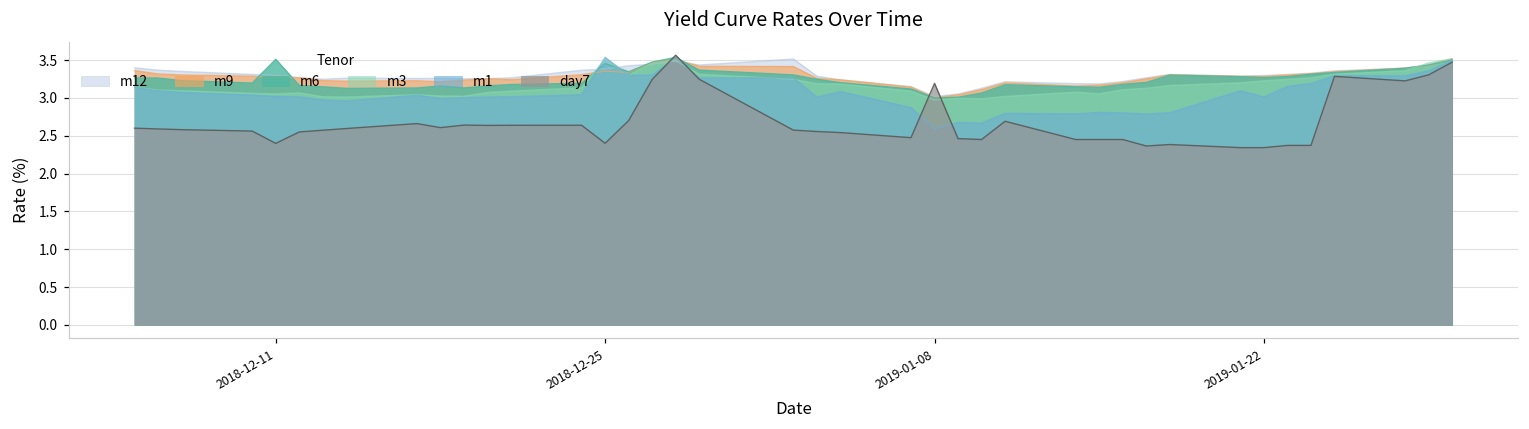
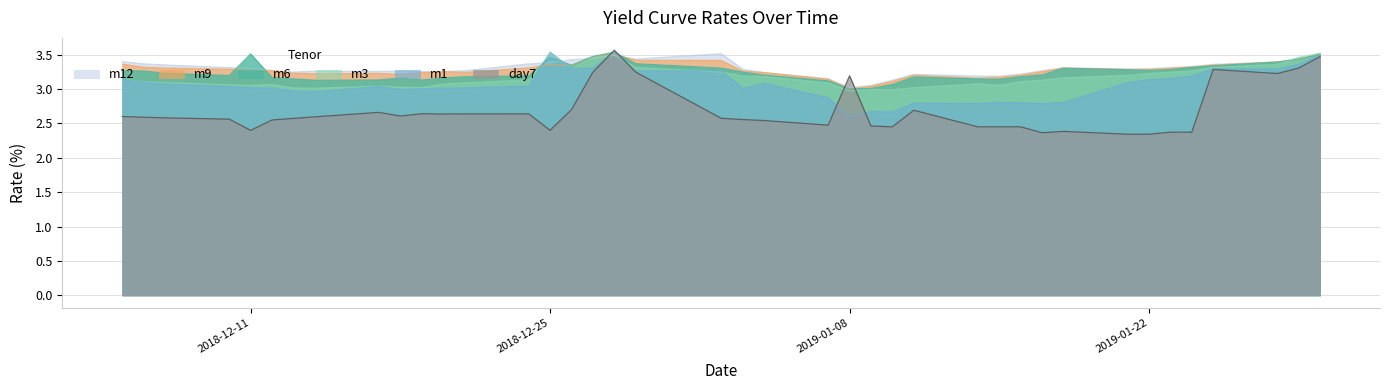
m1, 2019-01-22: 3.0 -> 3.1
